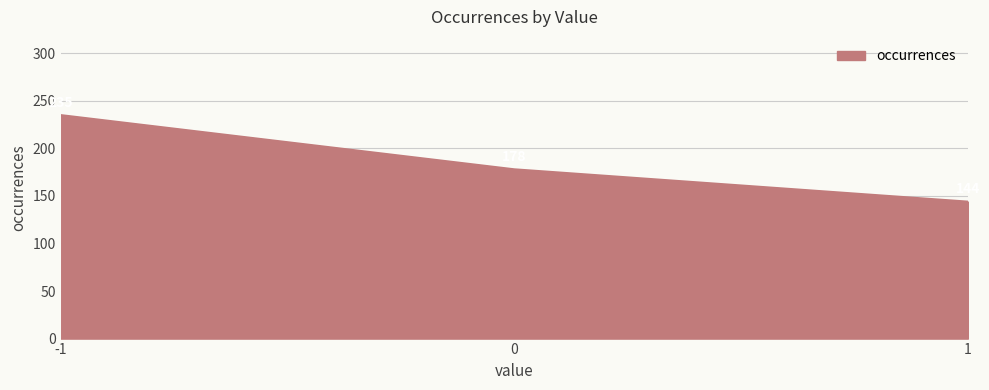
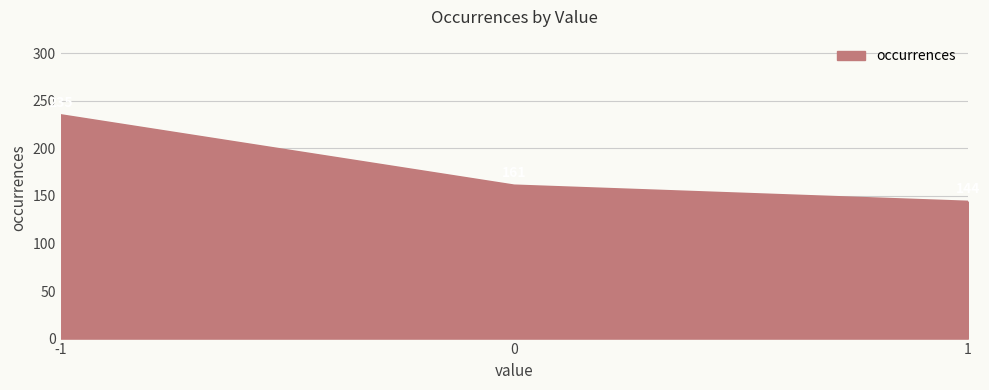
0: 180 -> 160
